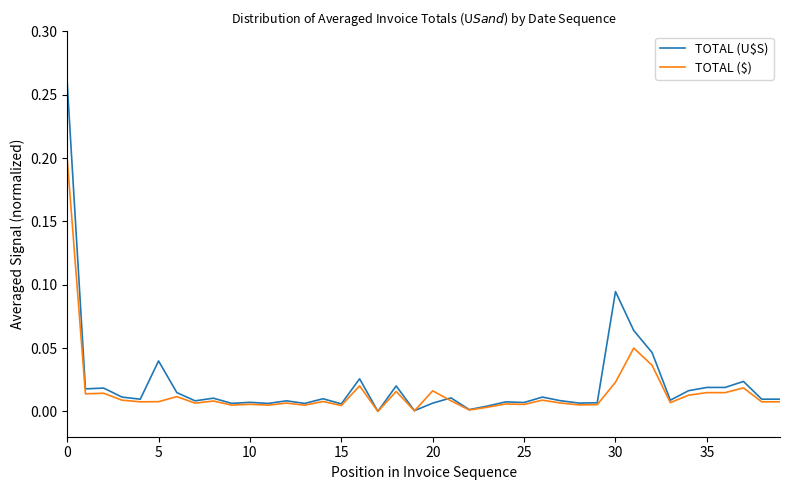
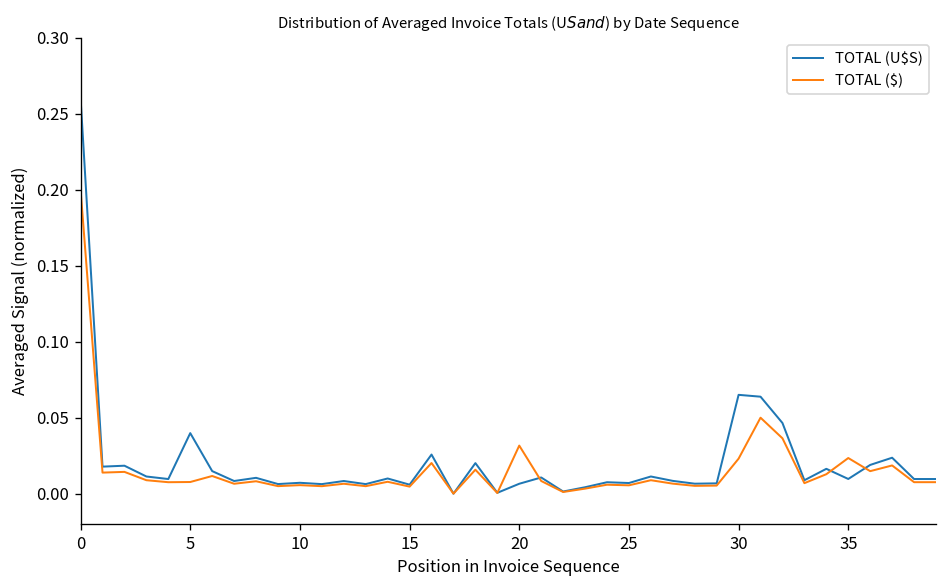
TOTAL ($), 20: 0.016 -> 0.032
TOTAL (U$S), 30: 0.095 -> 0.065
TOTAL (U$S), 35: 0.019 -> 0.010
TOTAL ($), 35: 0.015 -> 0.023
